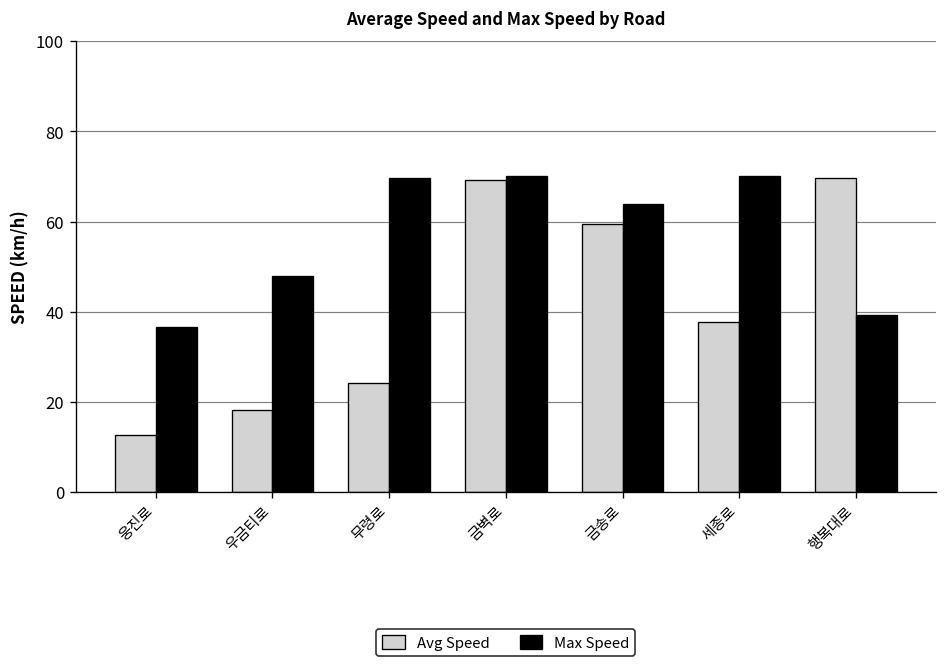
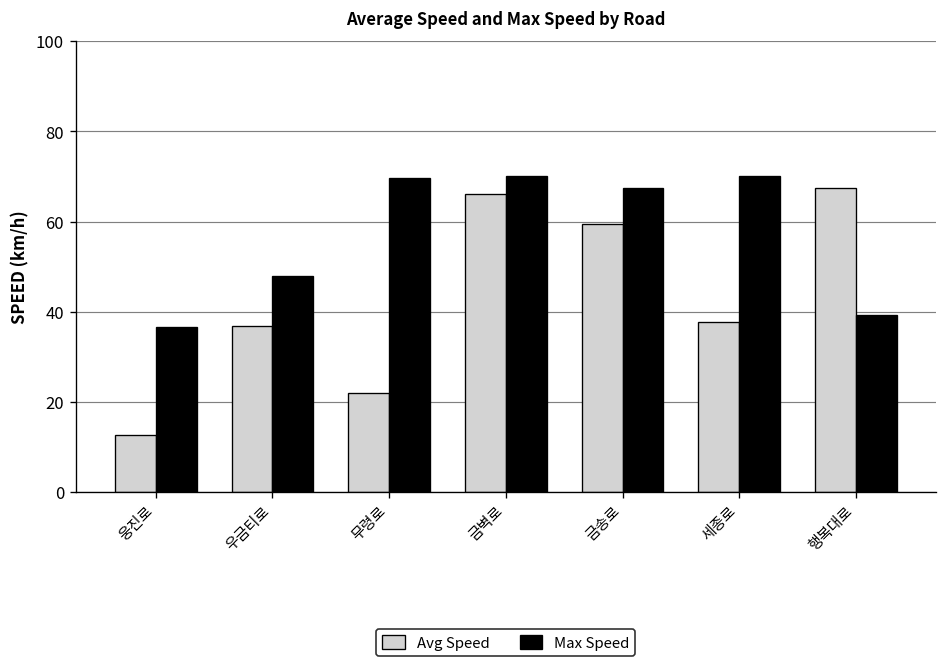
Avg Speed, 우금티로: 18 -> 37
Avg Speed, 무령로: 24 -> 22
Avg Speed, 금벽로: 69 -> 66
Max Speed, 금송로: 64 -> 68
Avg Speed, 행복대로: 70 -> 67
